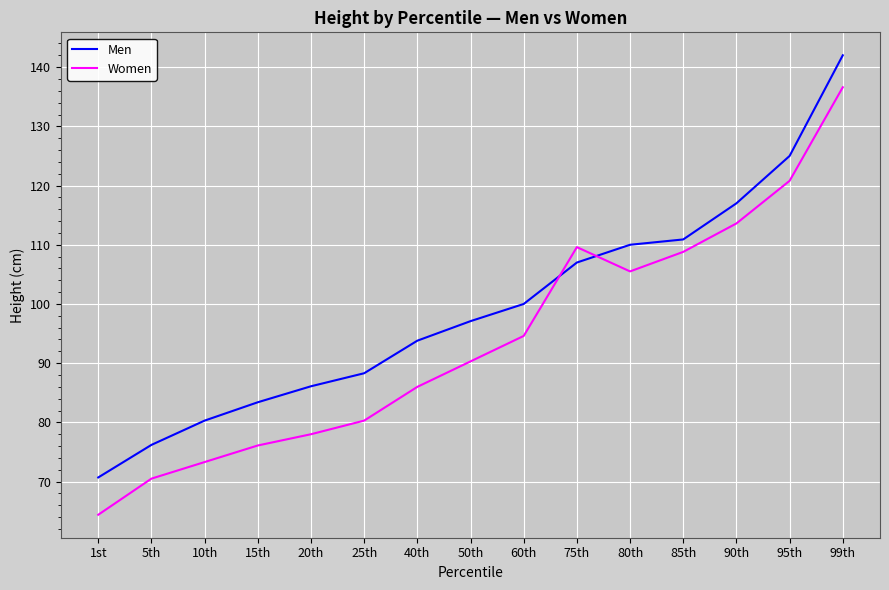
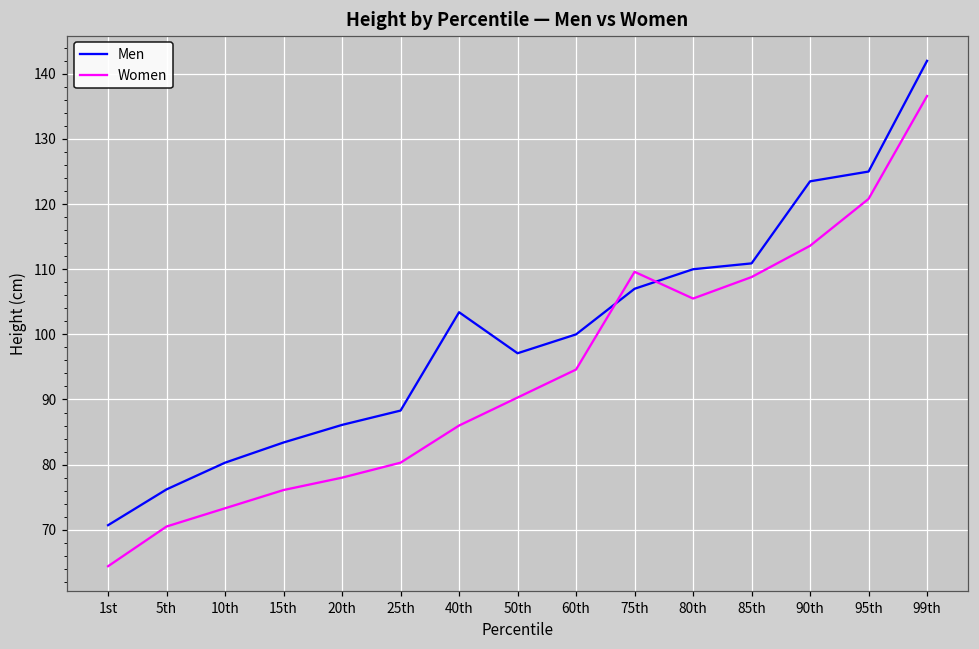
Men, 40th: 94 -> 103
Men, 90th: 117 -> 124
